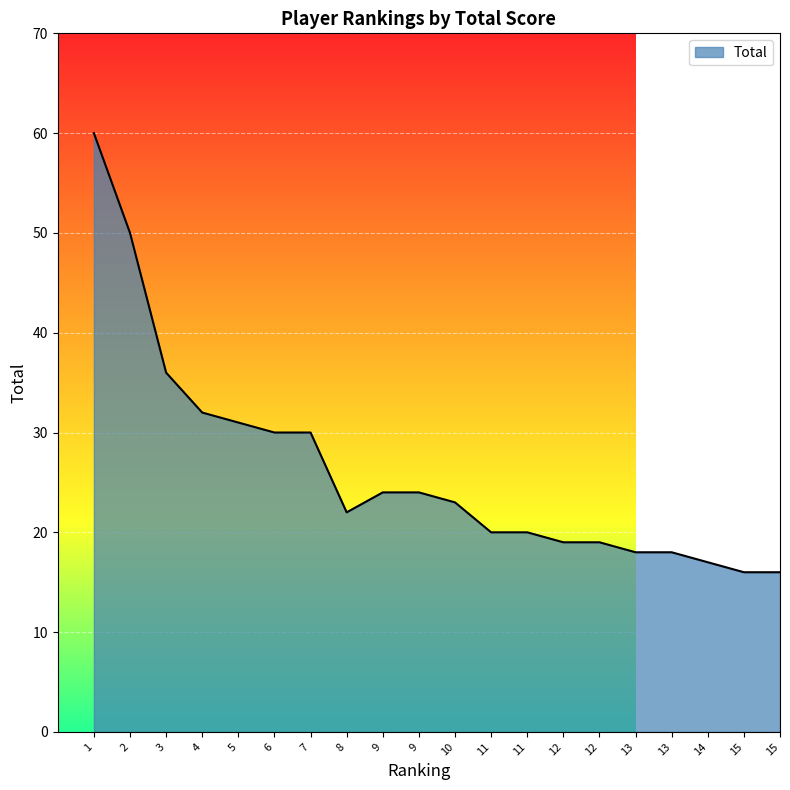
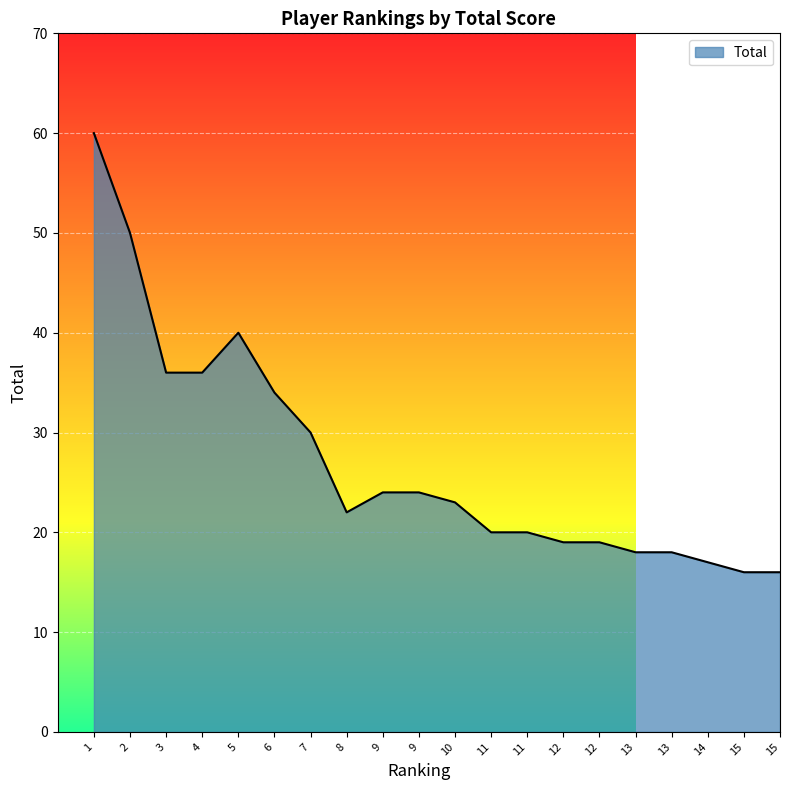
4: 32 -> 36
5: 31 -> 40
6: 30 -> 34
